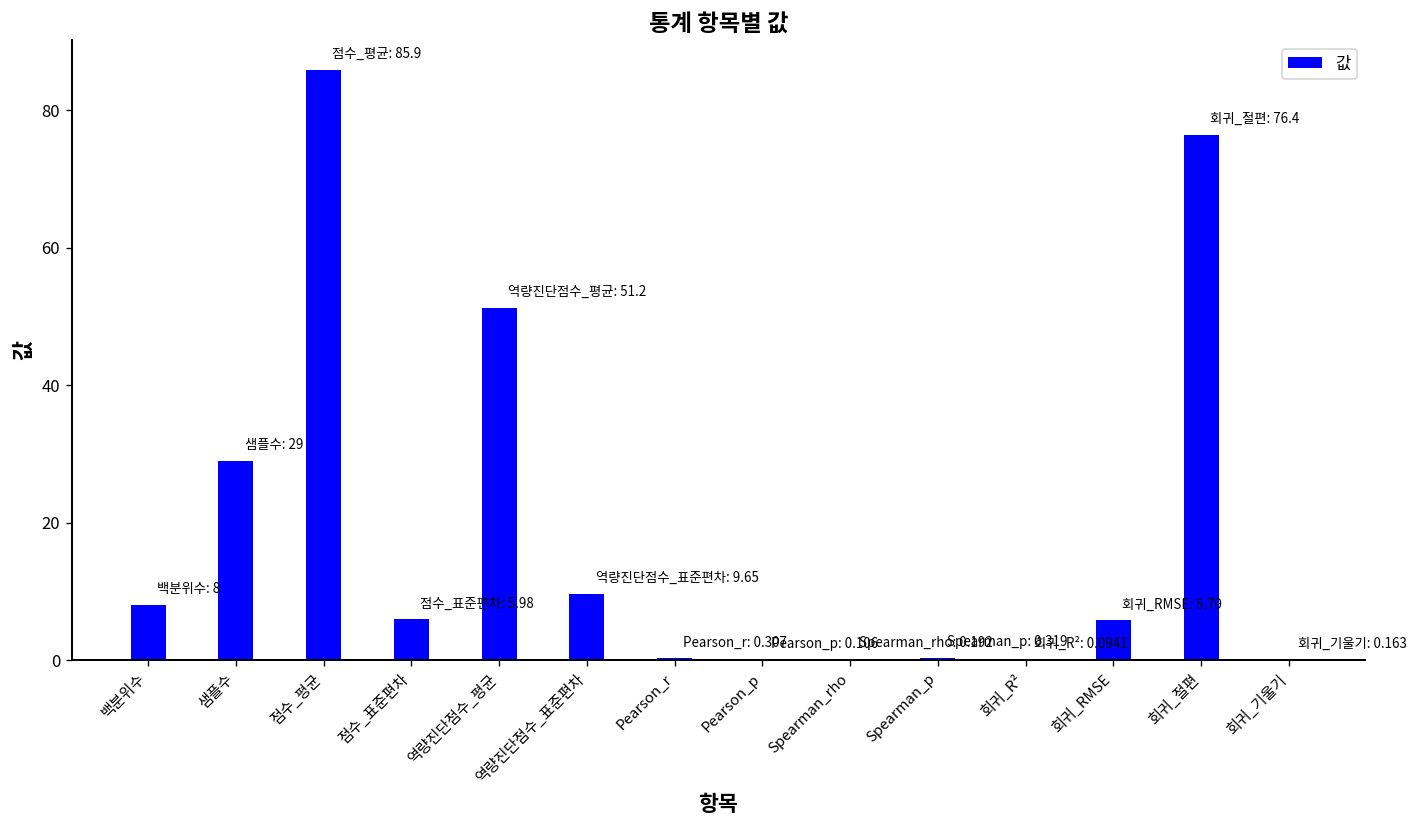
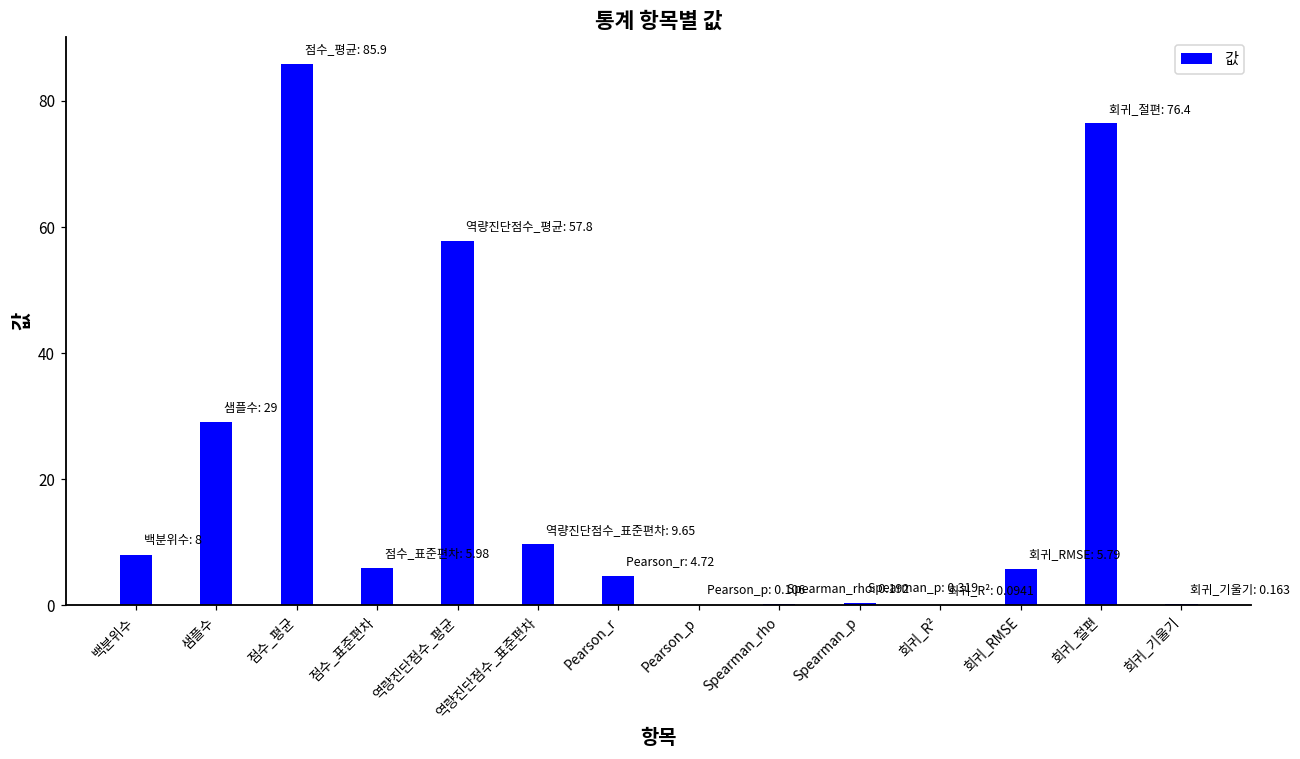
역량진단점수_평균: 51.2 -> 57.8
Pearson_r: 0.307 -> 4.72
